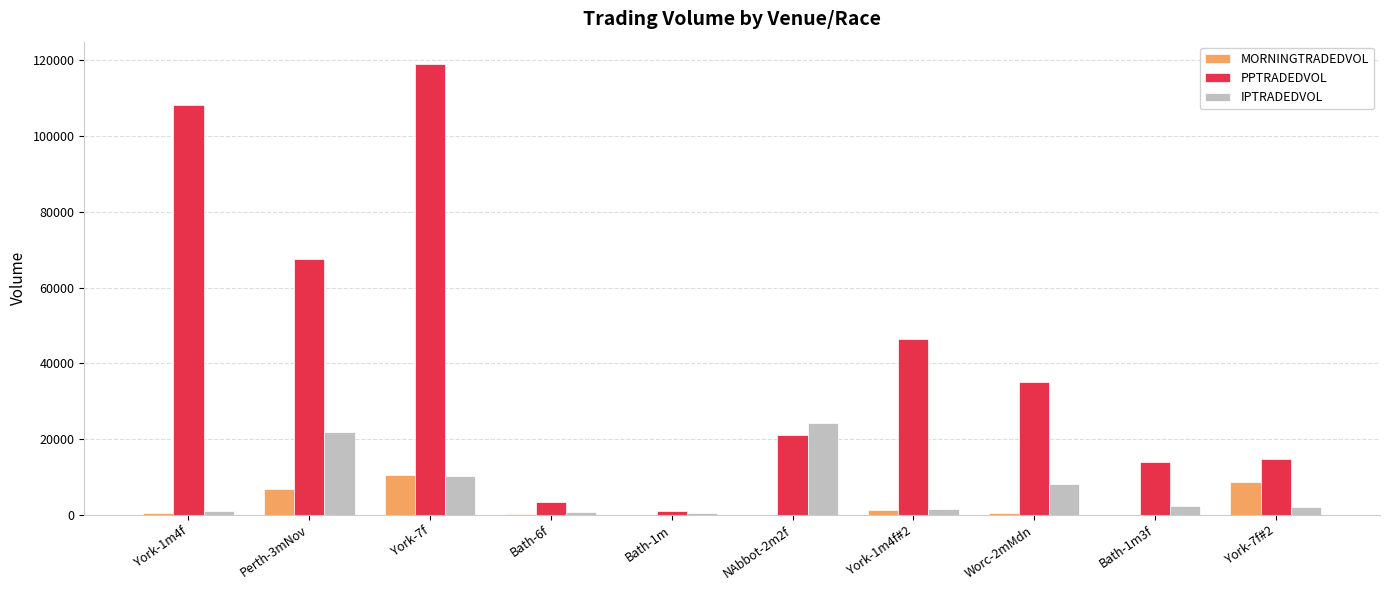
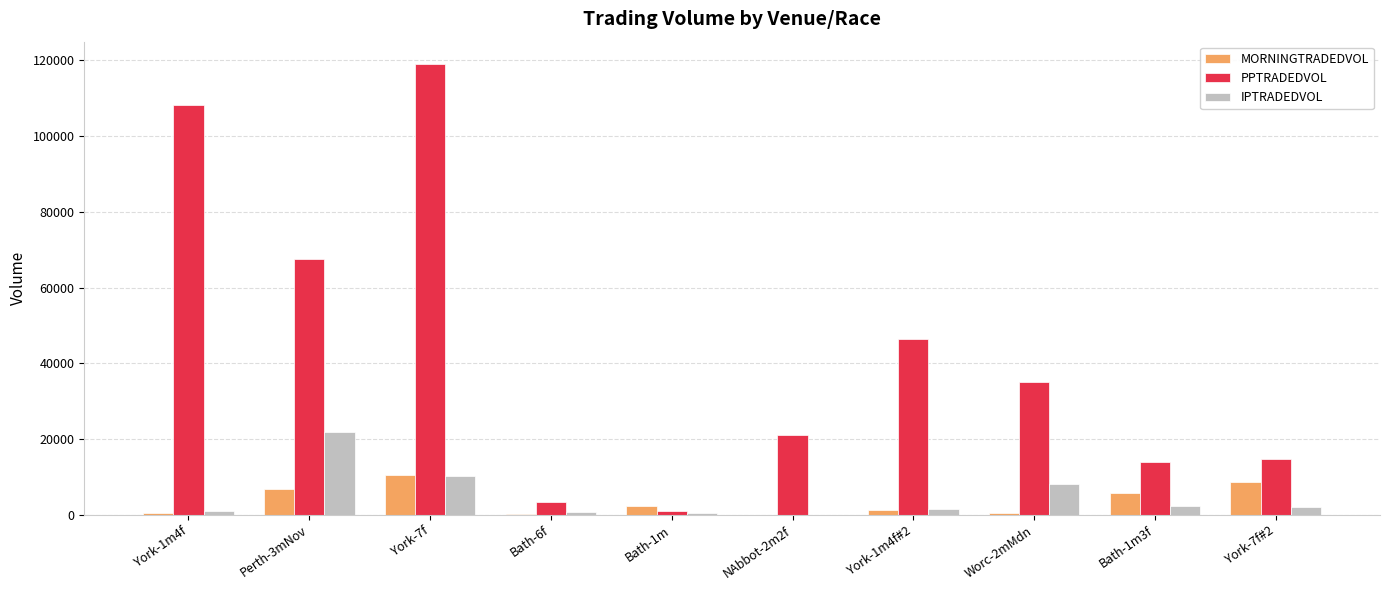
MORNINGTRADEDVOL, Bath-1m: 0 -> 2000
IPTRADEDVOL, NAbbot-2m2f: 24000 -> 0
MORNINGTRADEDVOL, Bath-1m3f: 0 -> 6000
